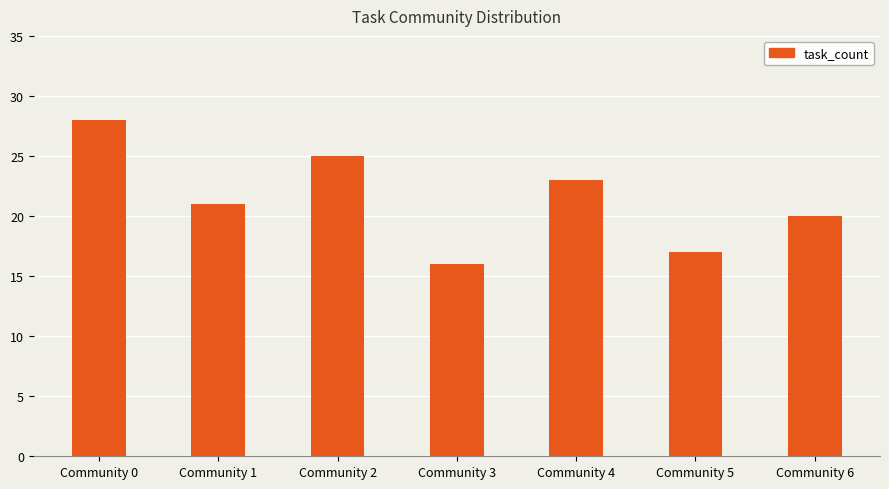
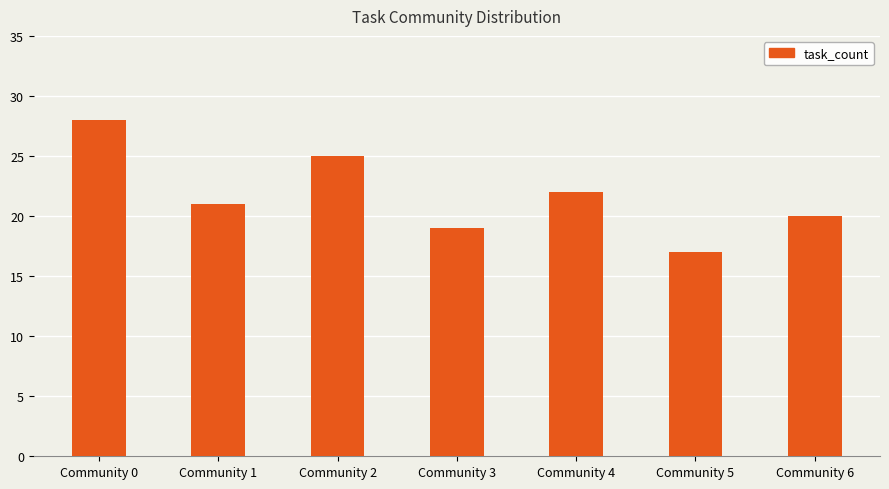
Community 3: 16 -> 19
Community 4: 23 -> 22
